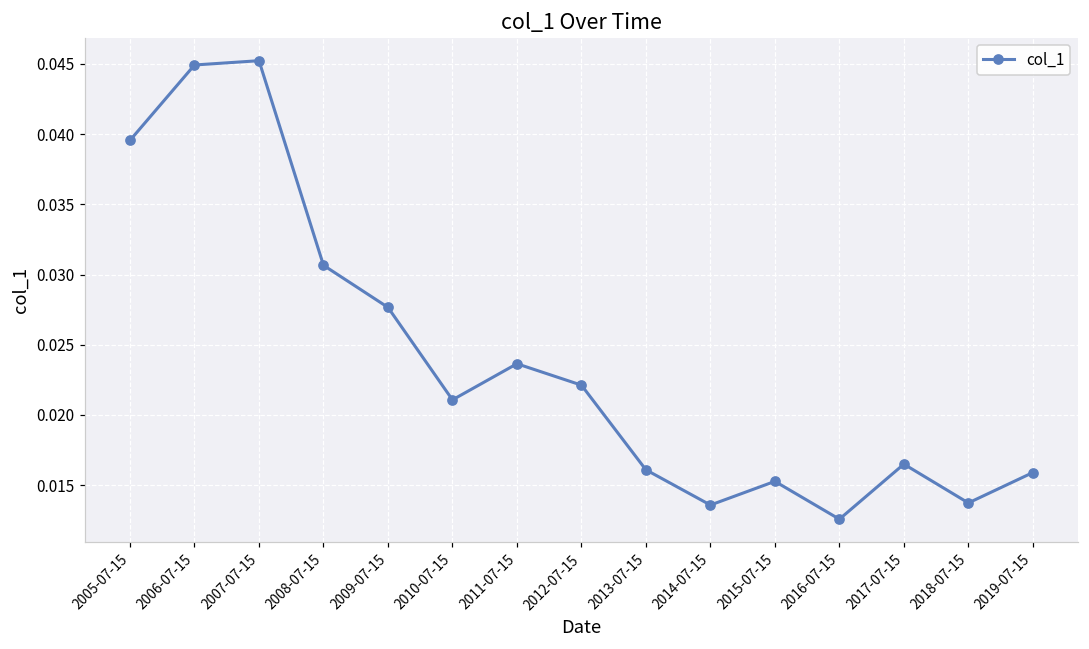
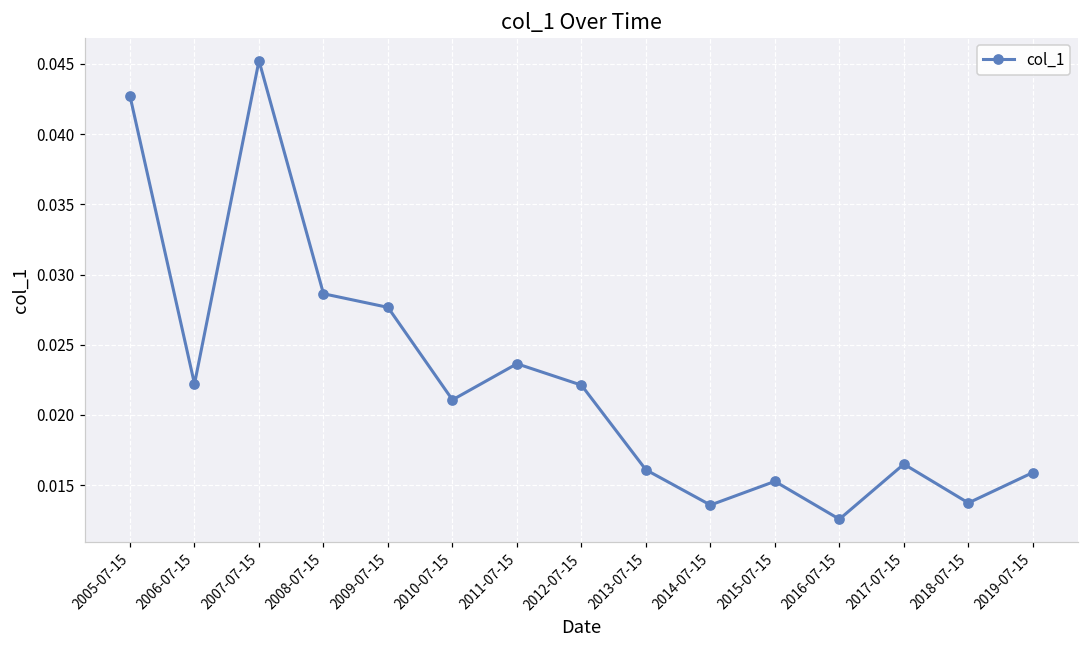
2005-07-15: 0.0396 -> 0.0427
2006-07-15: 0.0449 -> 0.0222
2008-07-15: 0.0307 -> 0.0286
